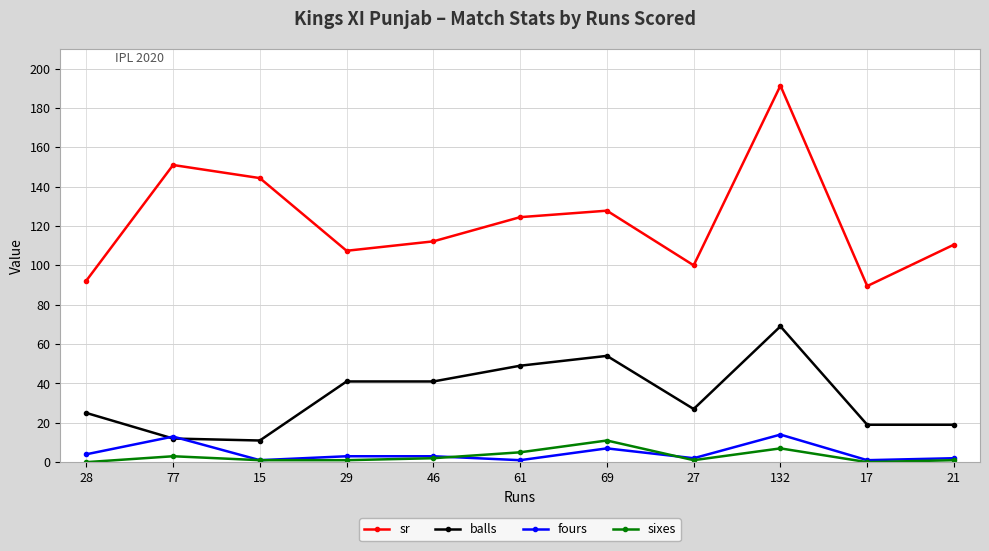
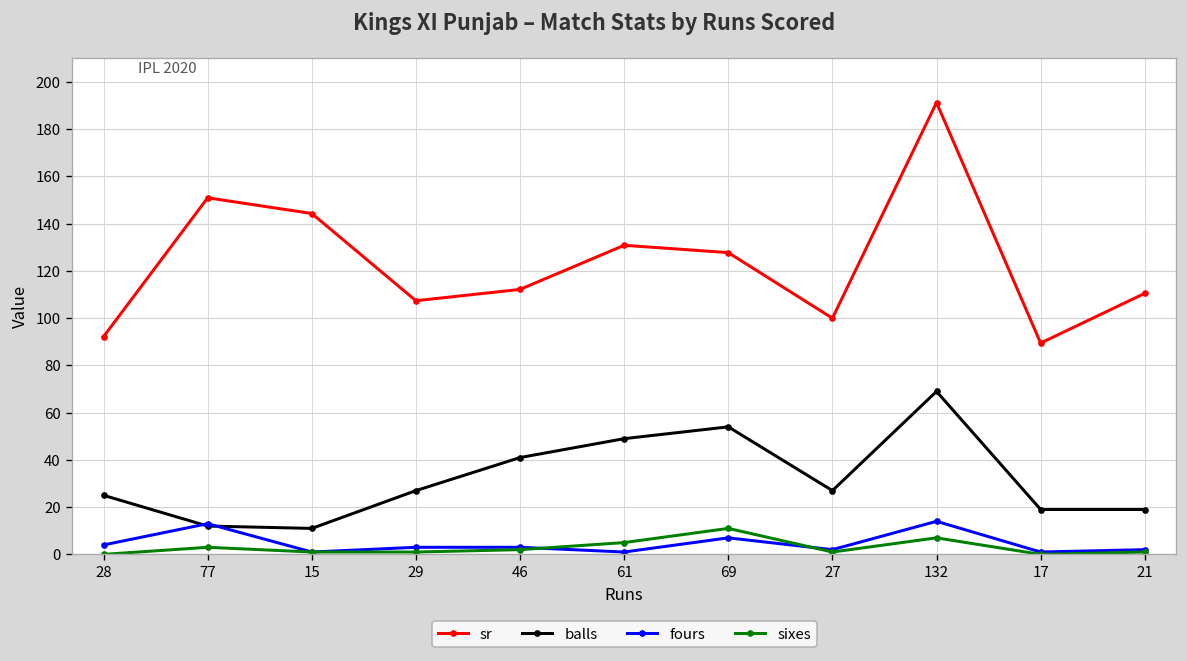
balls, 29: 41 -> 27
sr, 61: 124 -> 131
